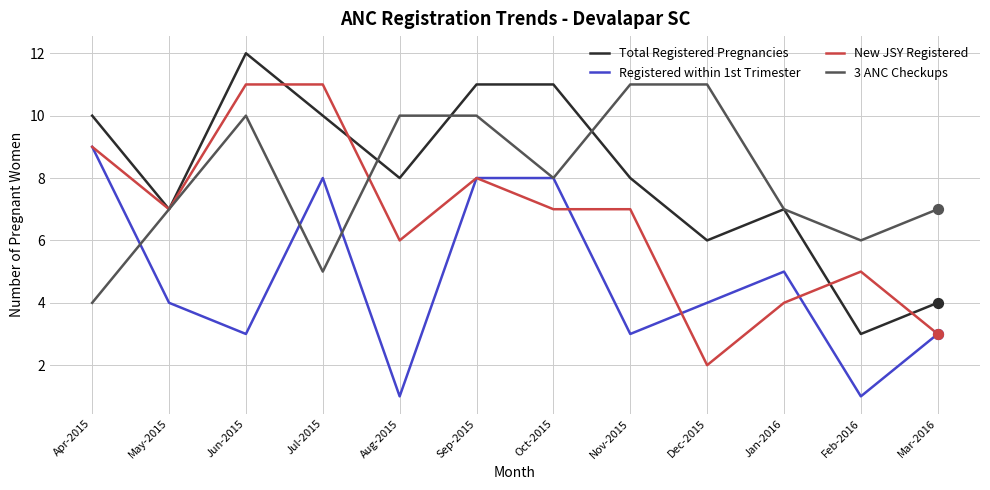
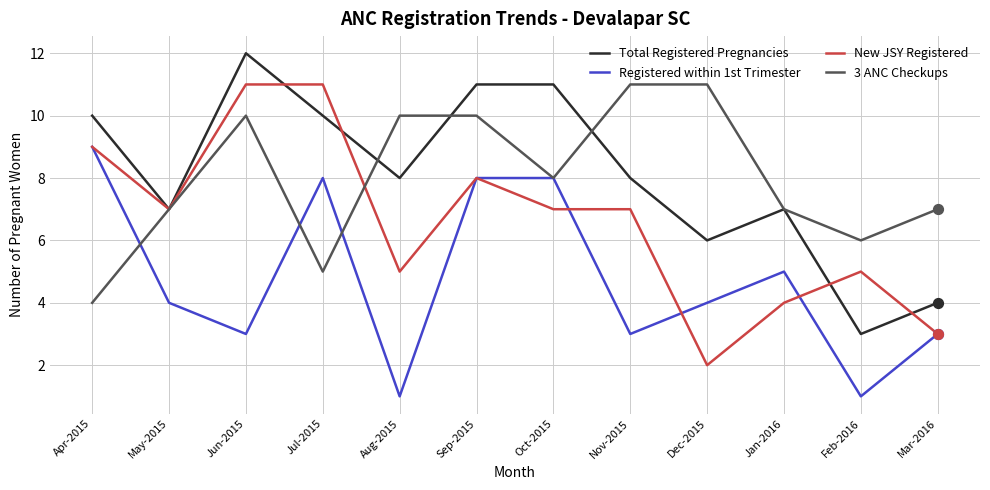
New JSY Registered, Aug-2015: 6 -> 5
